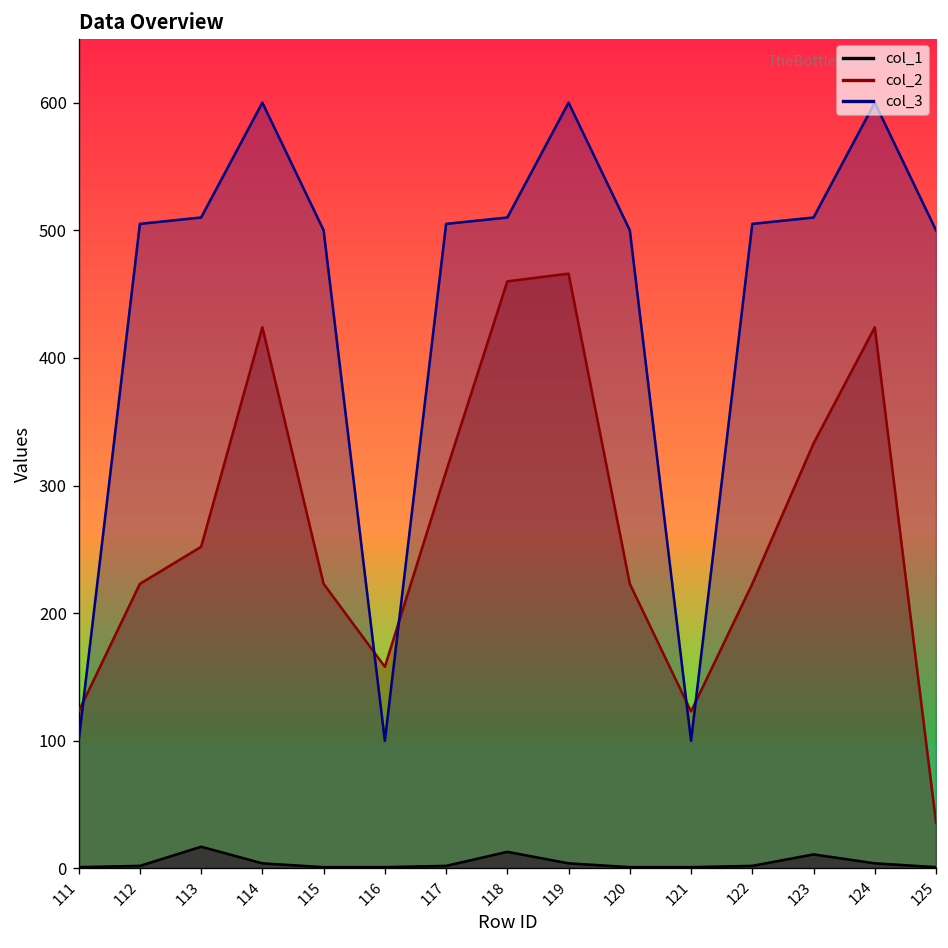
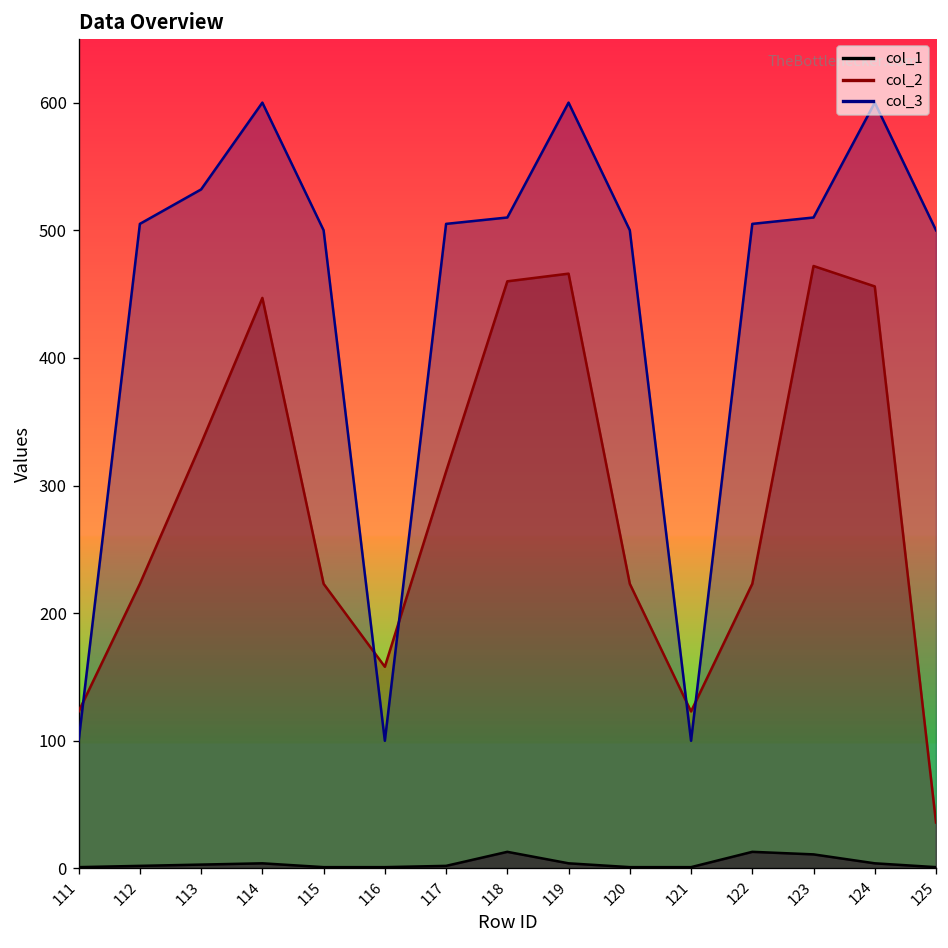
col_1, 113: 17 -> 3
col_2, 113: 252 -> 333
col_3, 113: 510 -> 532
col_2, 114: 424 -> 447
col_1, 122: 2 -> 13
col_2, 123: 333 -> 472
col_2, 124: 424 -> 456
